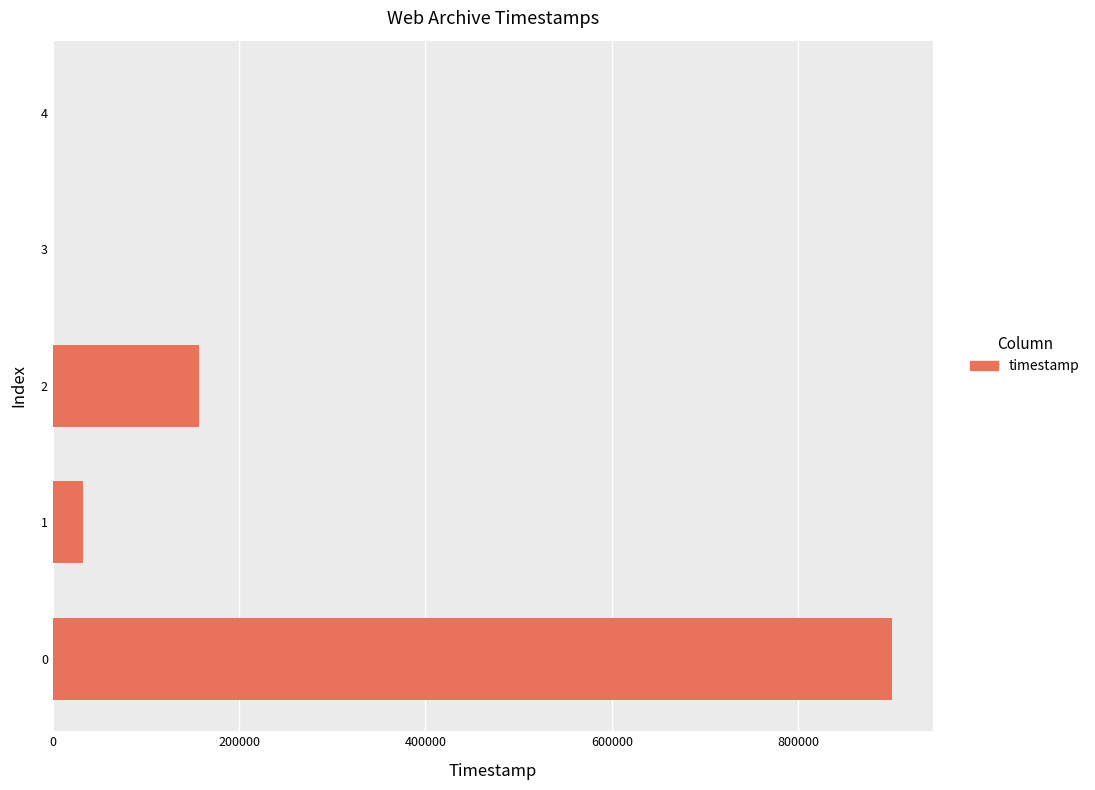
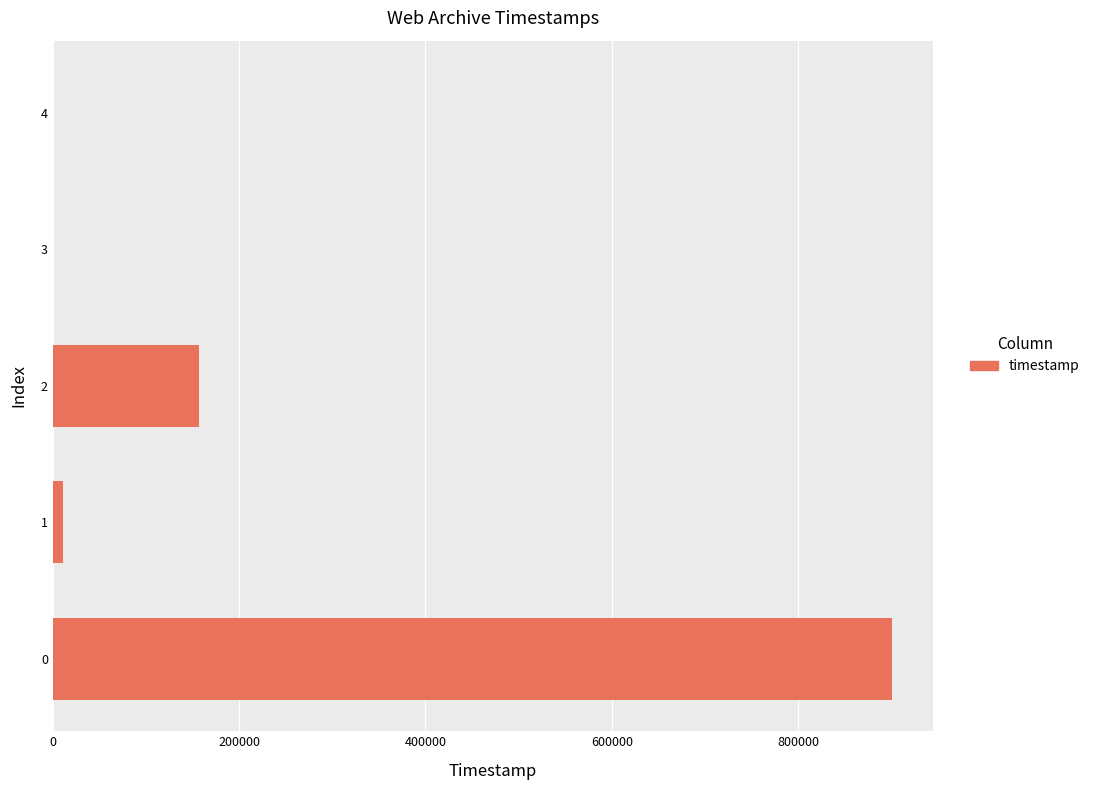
1: 30000 -> 10000
